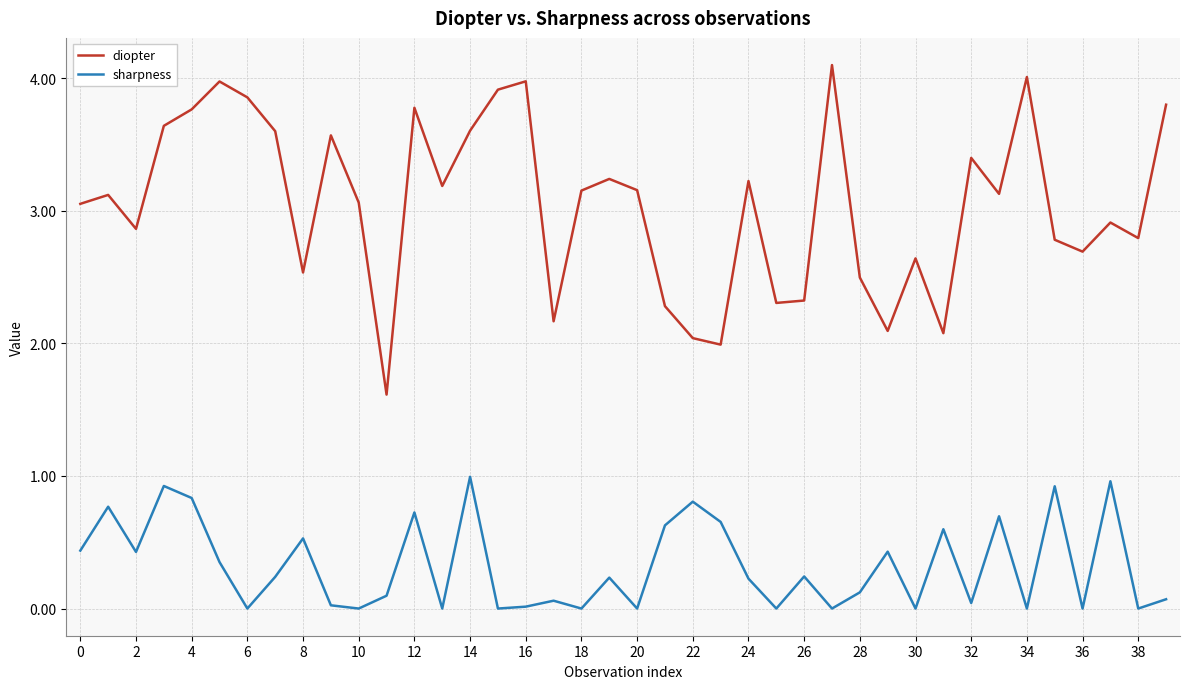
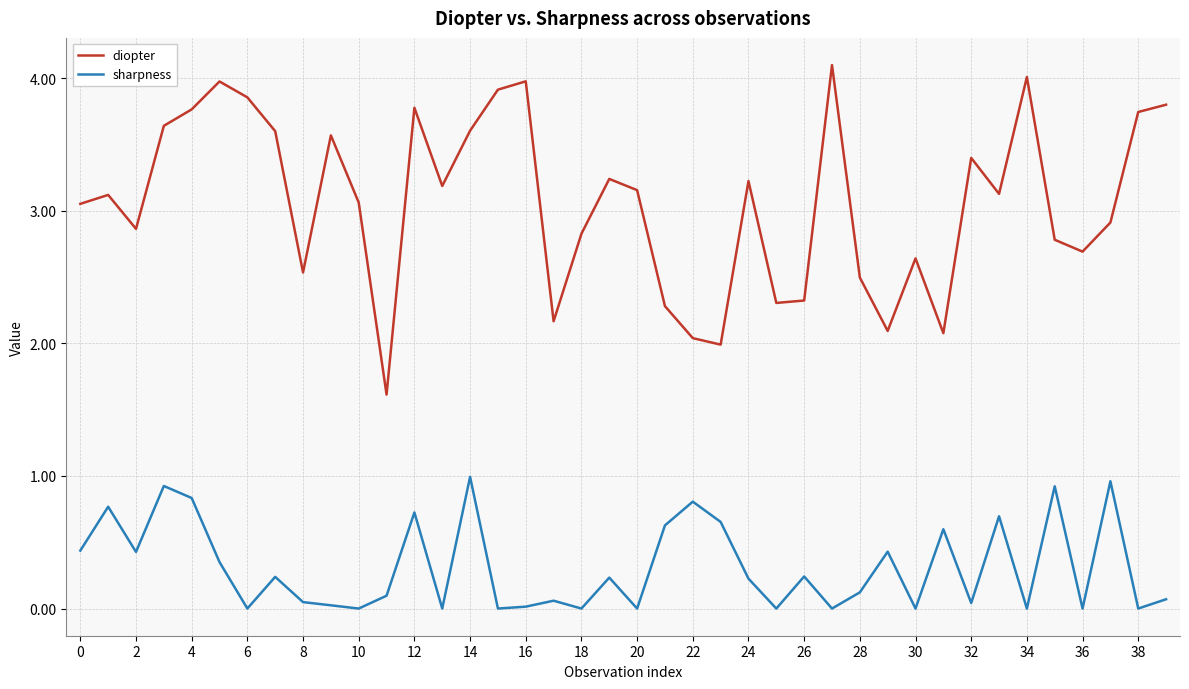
sharpness, 8: 0.53 -> 0.05
diopter, 18: 3.15 -> 2.83
diopter, 38: 2.79 -> 3.74
